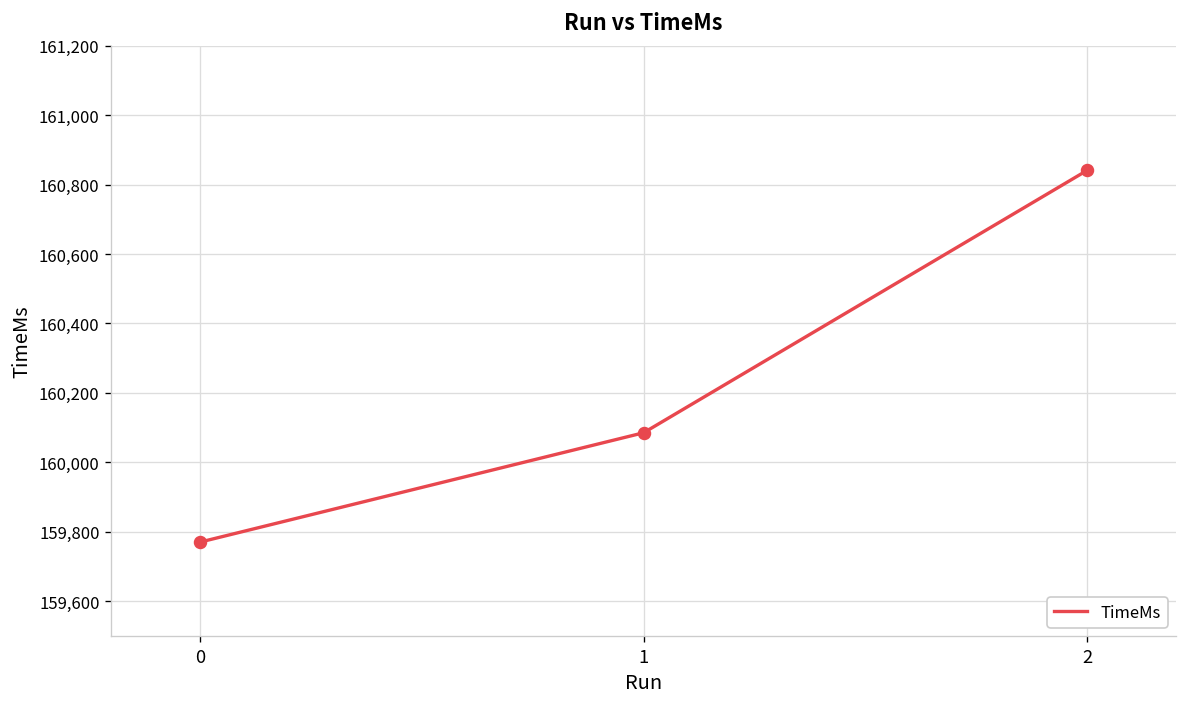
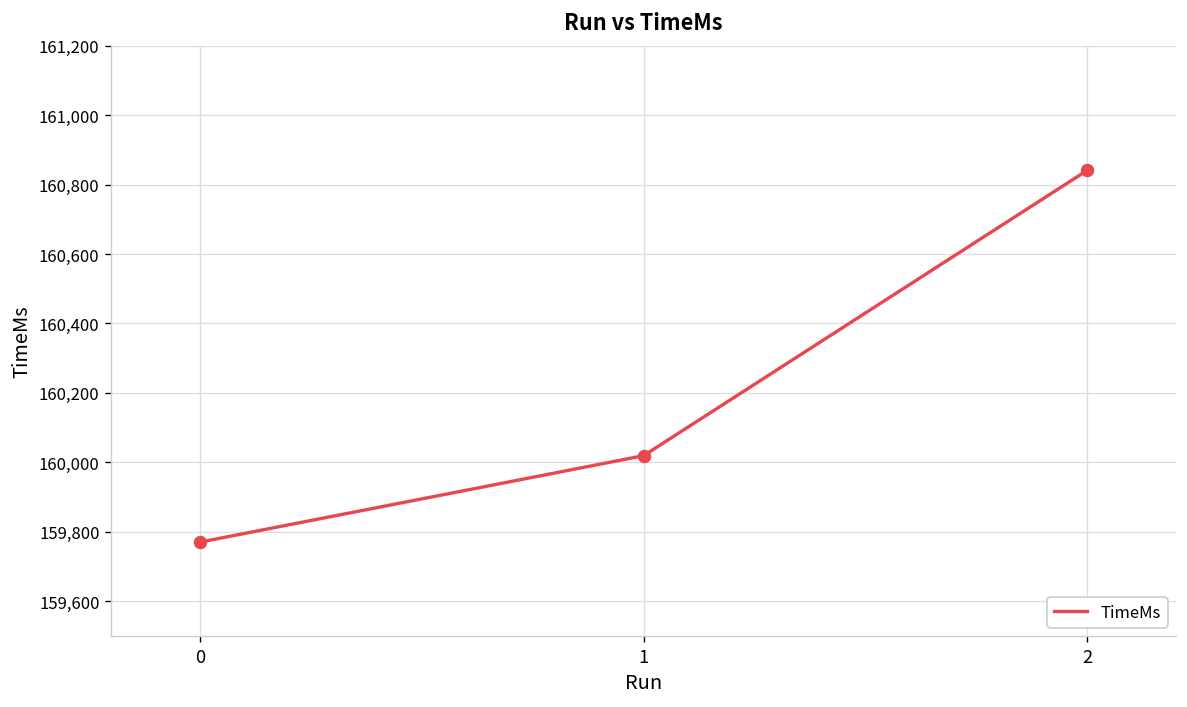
1: 160,090 -> 160,020
